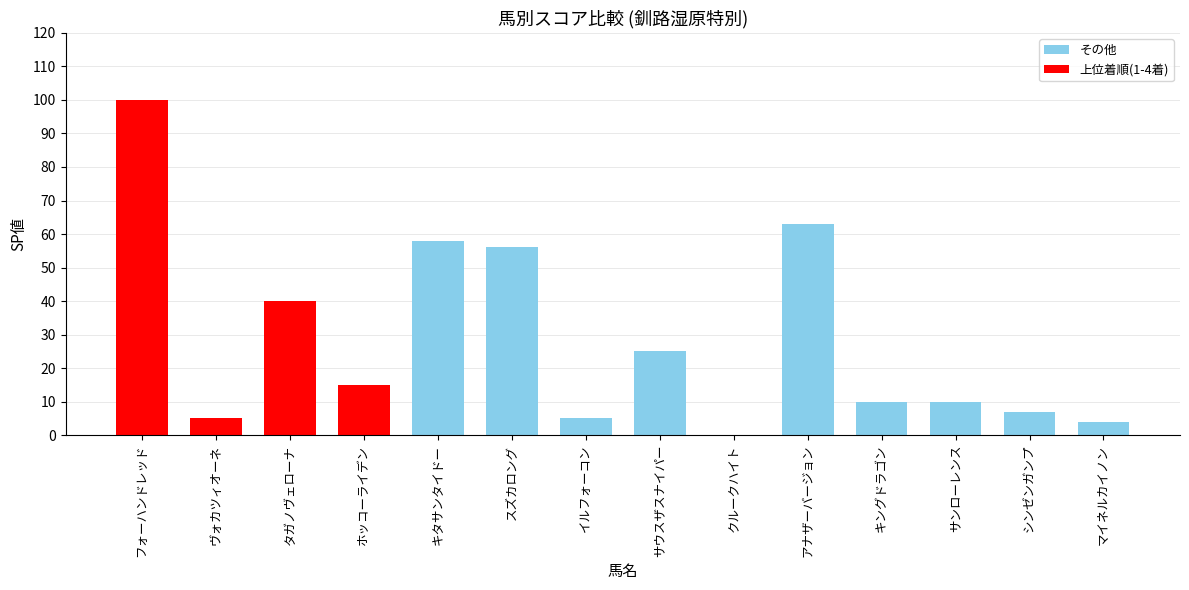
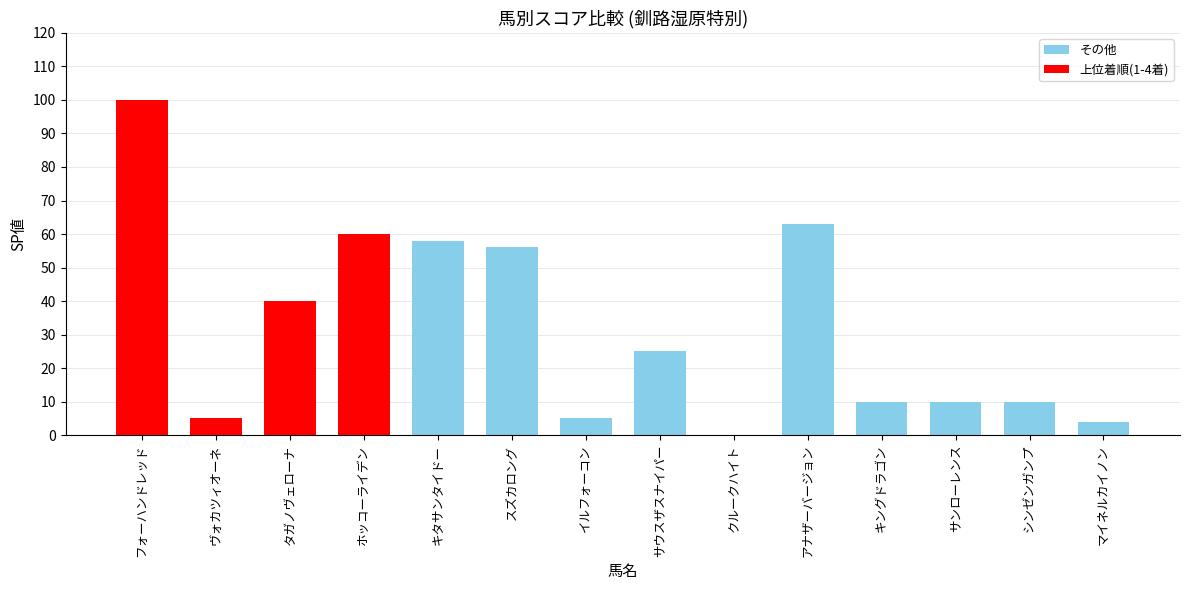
ホッコーライデン: 15 -> 60
シンゼンガンプ: 7 -> 10
